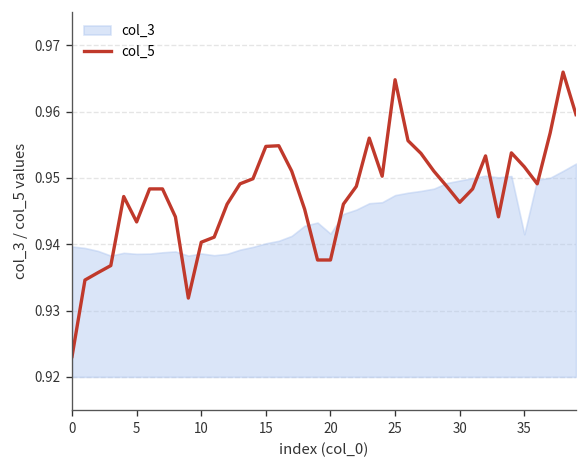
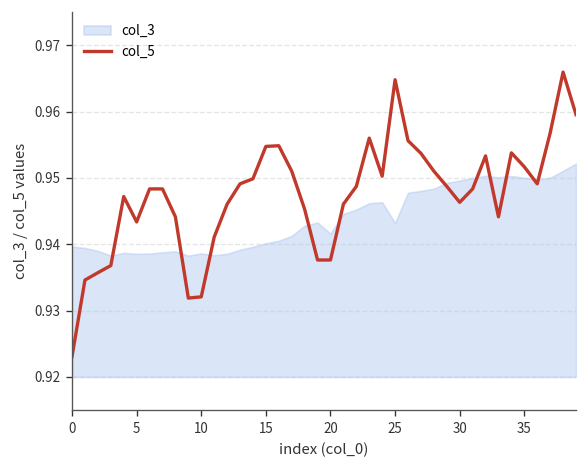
col_5, 10: 0.940 -> 0.932
col_3, 25: 0.947 -> 0.943
col_3, 35: 0.941 -> 0.950
